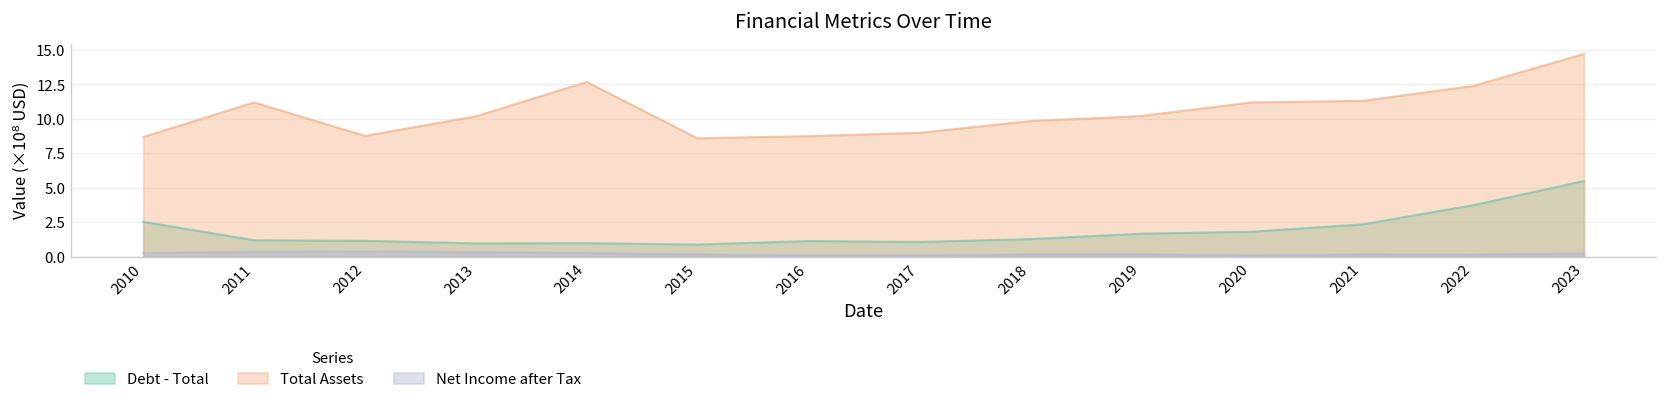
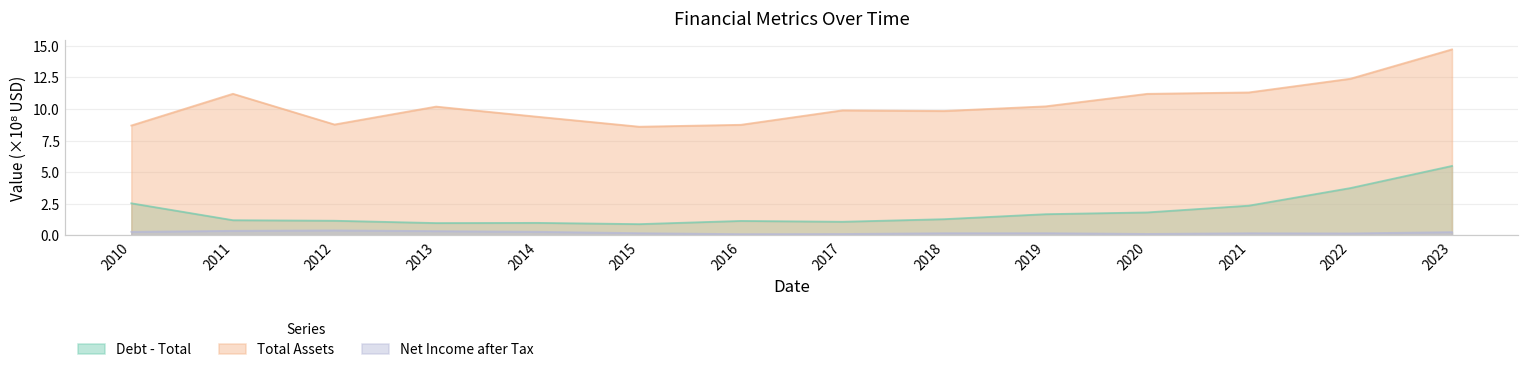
Total Assets, 2014: 12.7 -> 9.4
Total Assets, 2017: 9.0 -> 9.9
